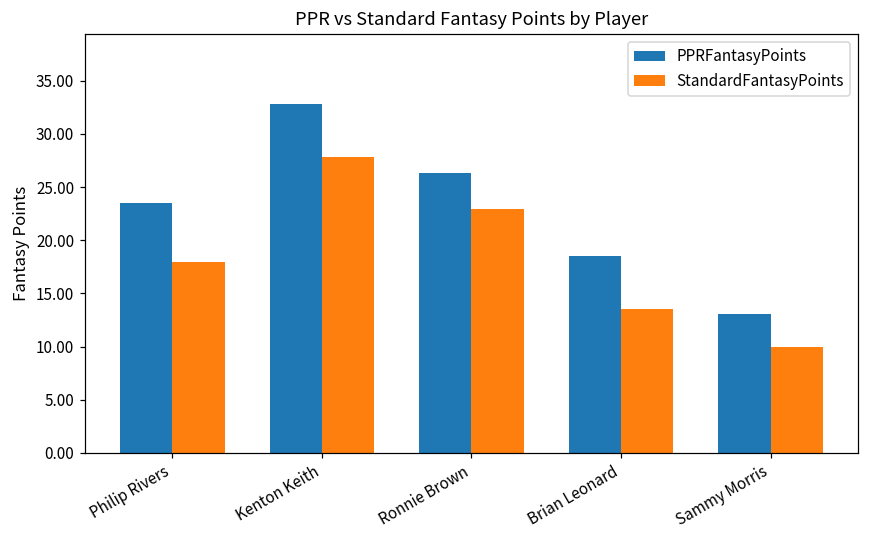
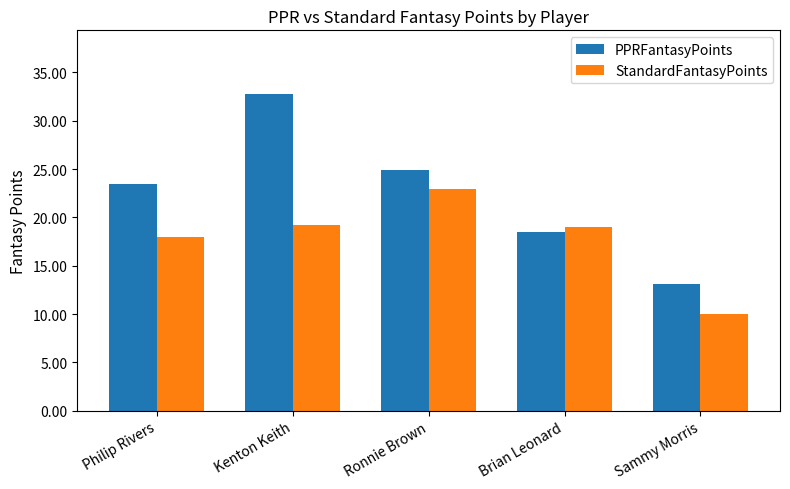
StandardFantasyPoints, Kenton Keith: 28 -> 19
PPRFantasyPoints, Ronnie Brown: 26 -> 25
StandardFantasyPoints, Brian Leonard: 14 -> 19
